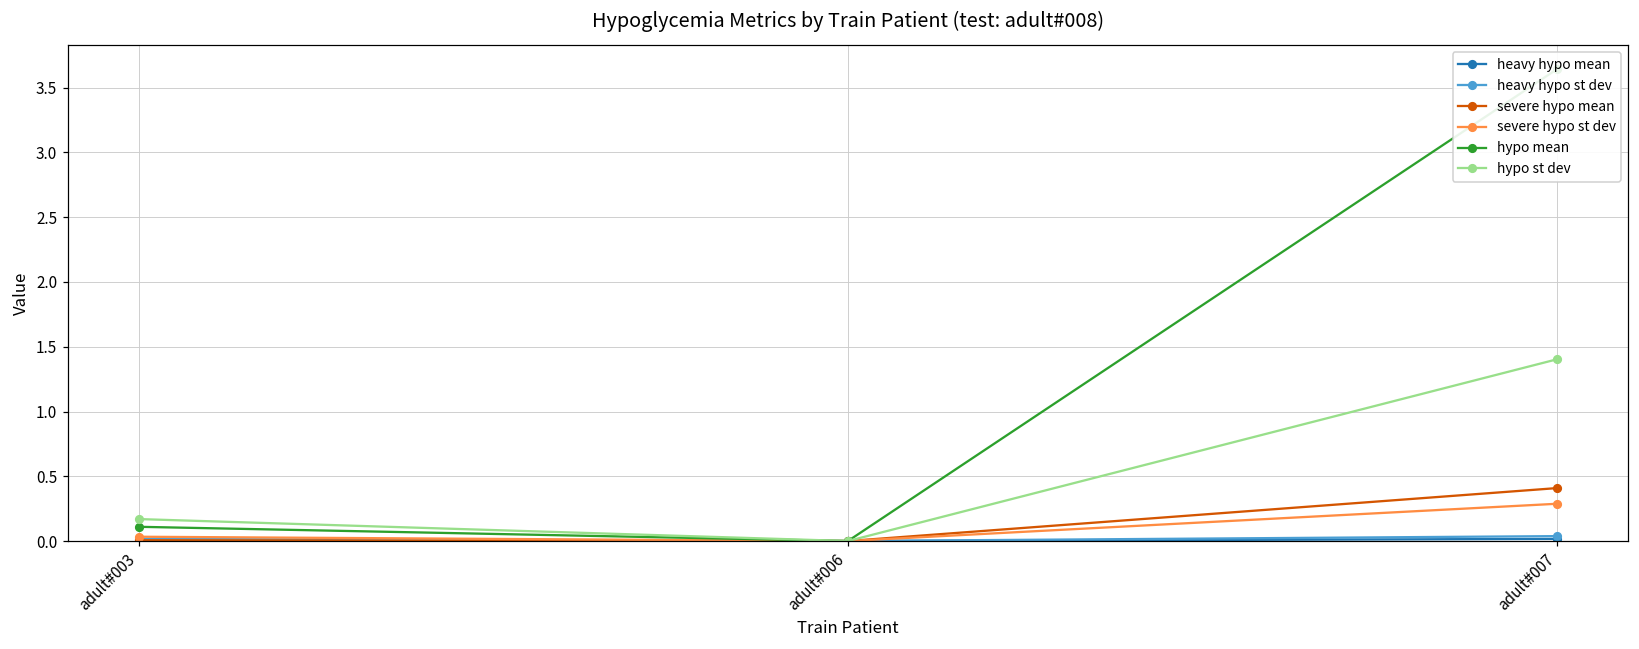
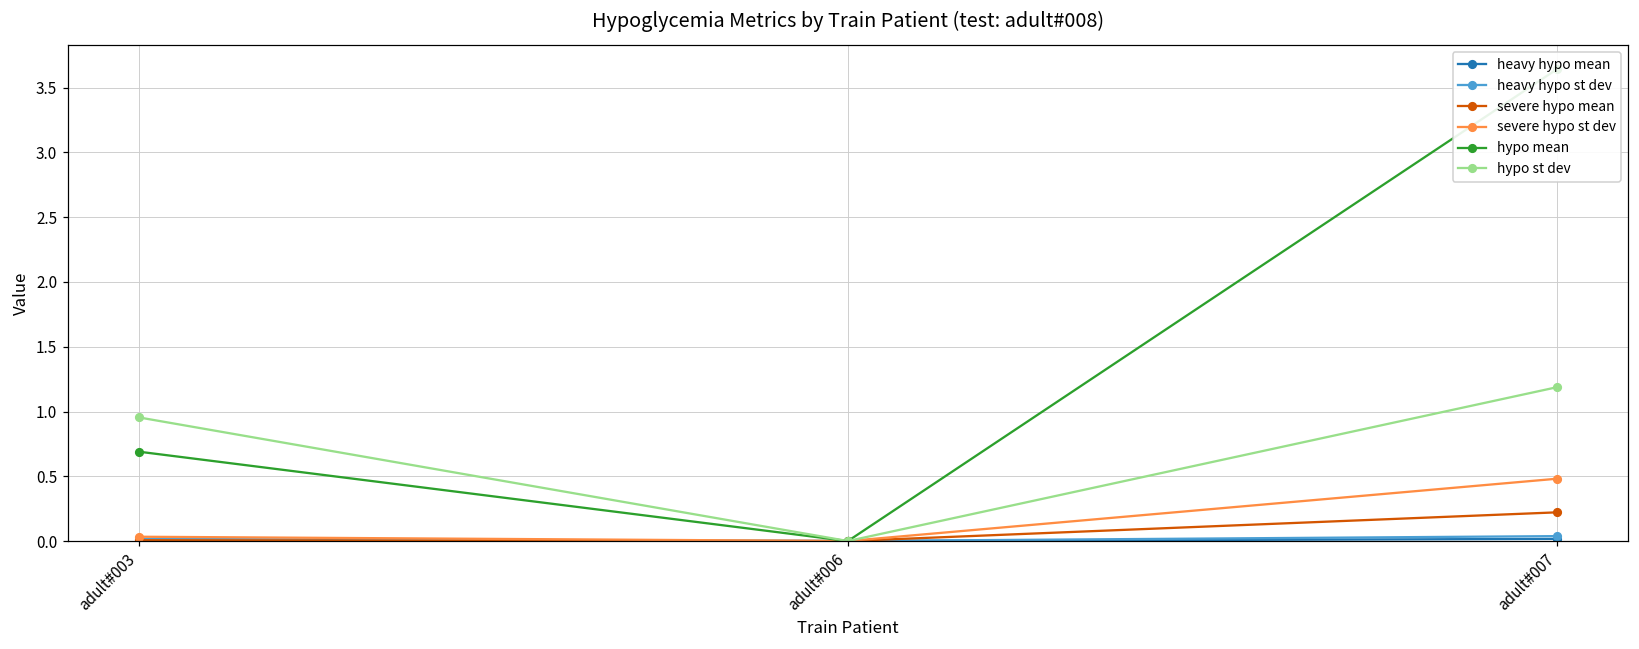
hypo mean, adult#003: 0.11 -> 0.69
hypo st dev, adult#003: 0.17 -> 0.95
severe hypo mean, adult#007: 0.41 -> 0.22
severe hypo st dev, adult#007: 0.29 -> 0.48
hypo st dev, adult#007: 1.40 -> 1.19
